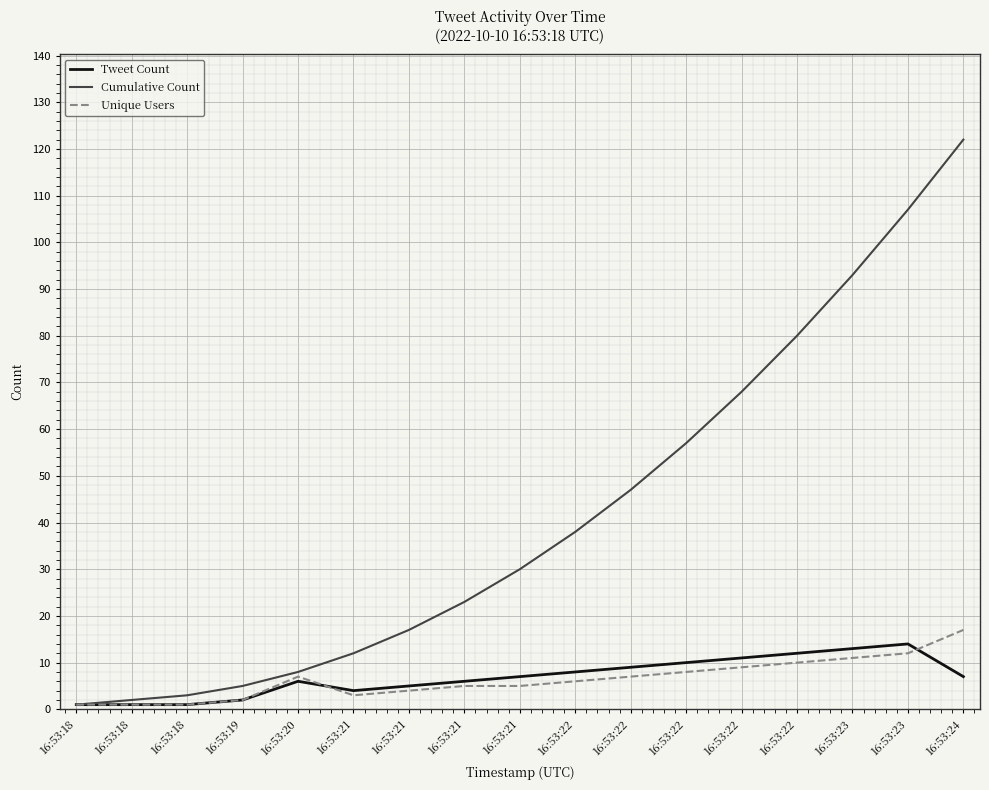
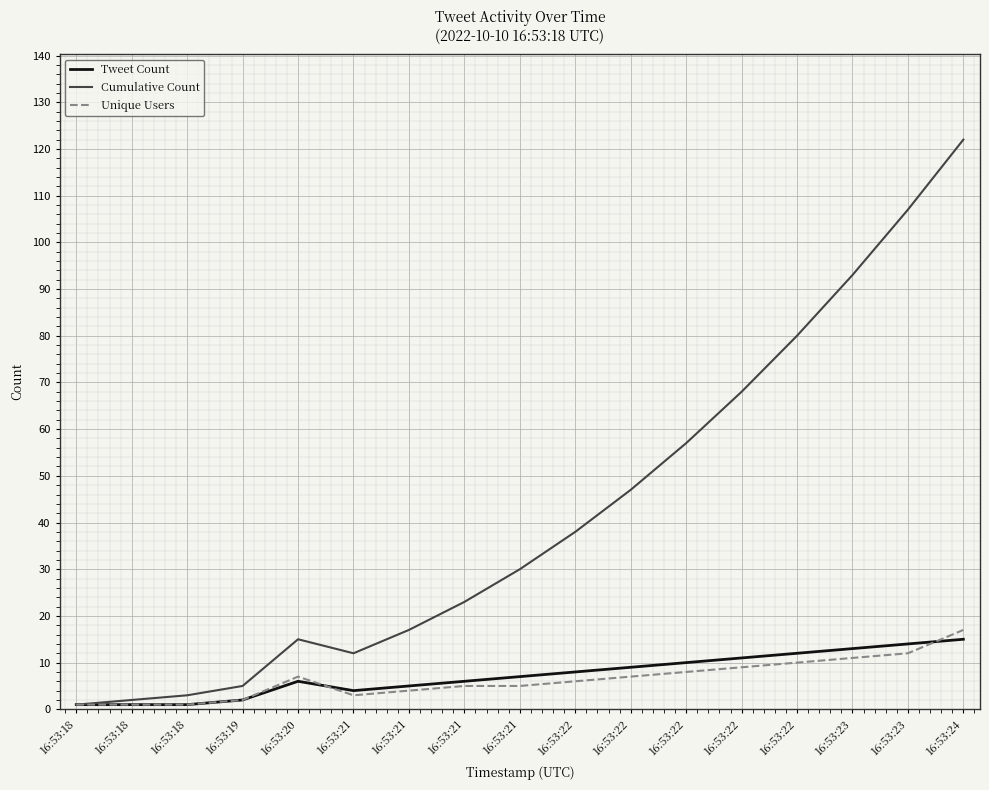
Cumulative Count, 16:53:20: 8 -> 15
Tweet Count, 16:53:24: 7 -> 15
